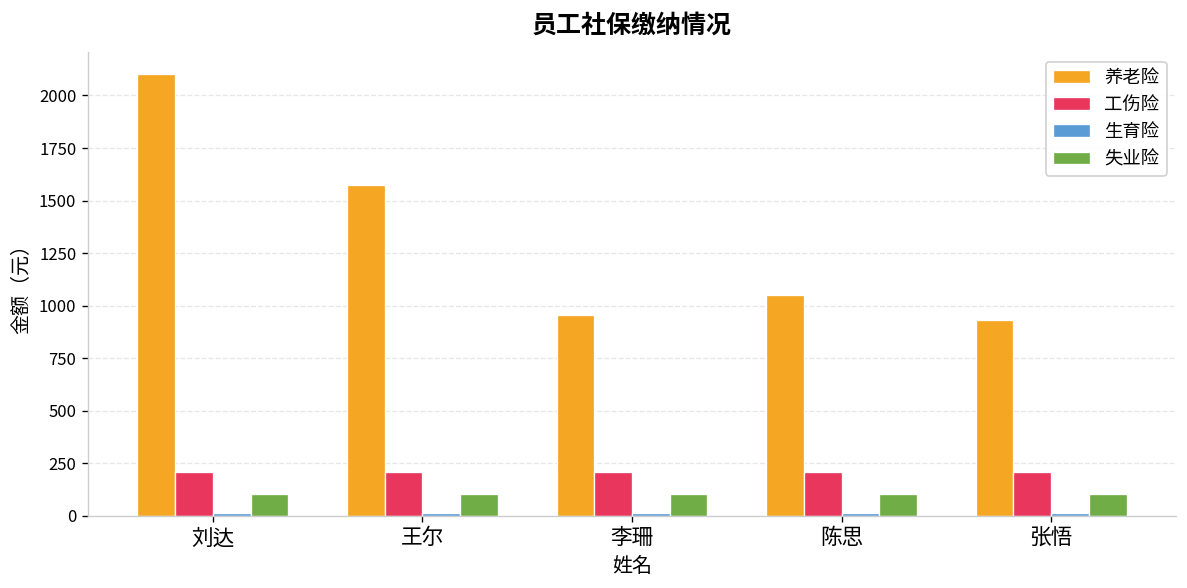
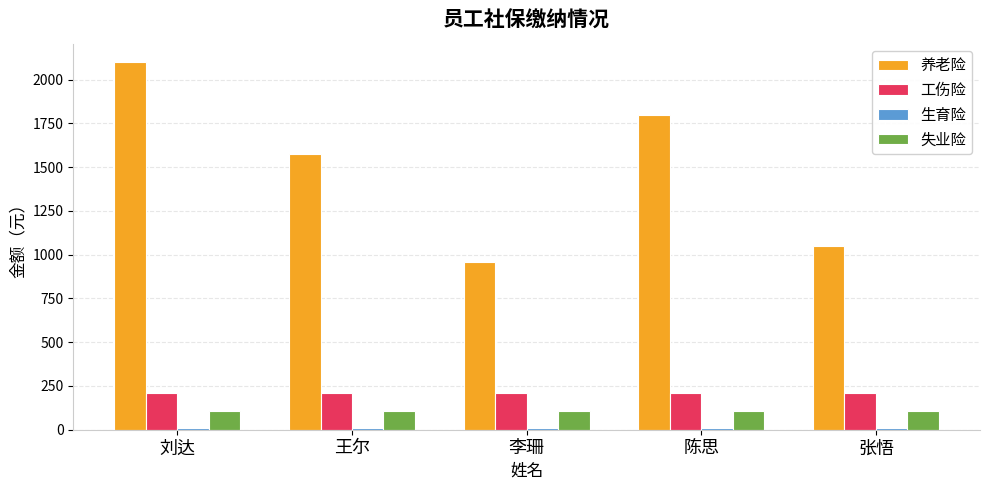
养老险, 陈思: 1050 -> 1800
养老险, 张悟: 930 -> 1050
